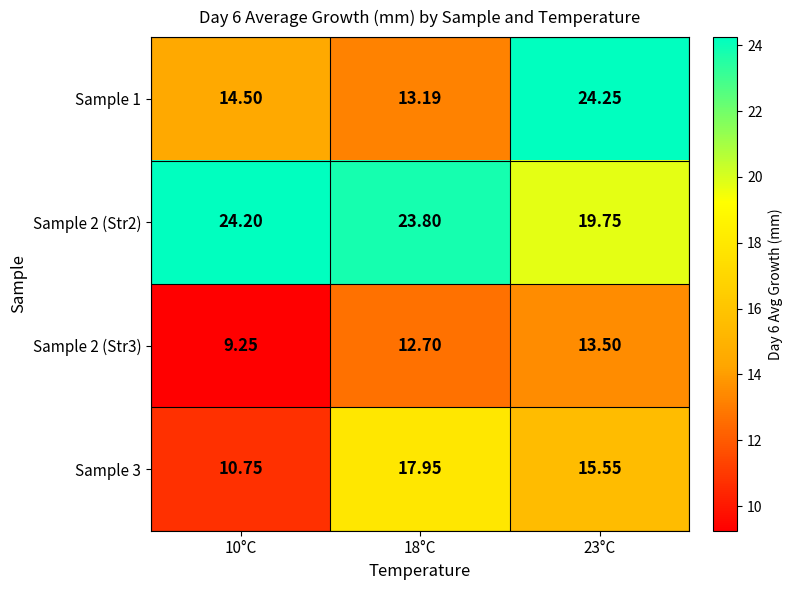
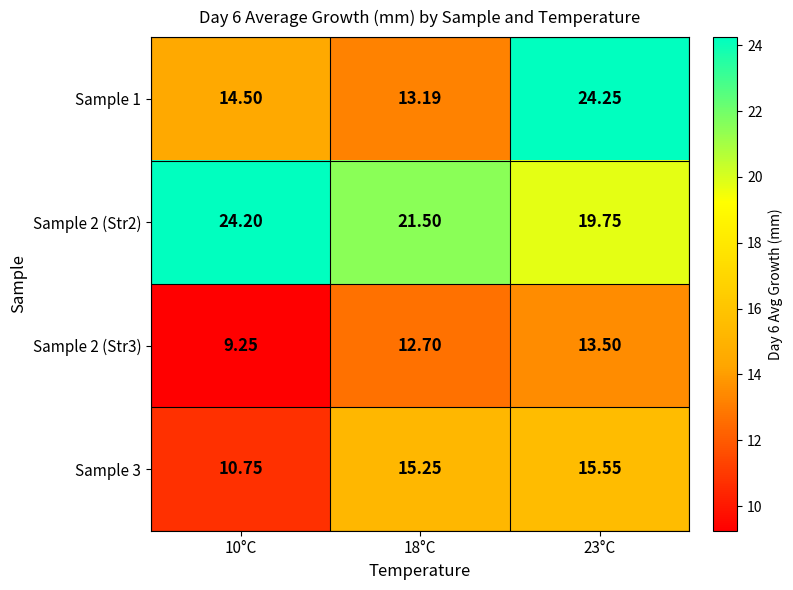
Sample 2 (Str2), 18°C: 23.80 -> 21.50
Sample 3, 18°C: 17.95 -> 15.25
